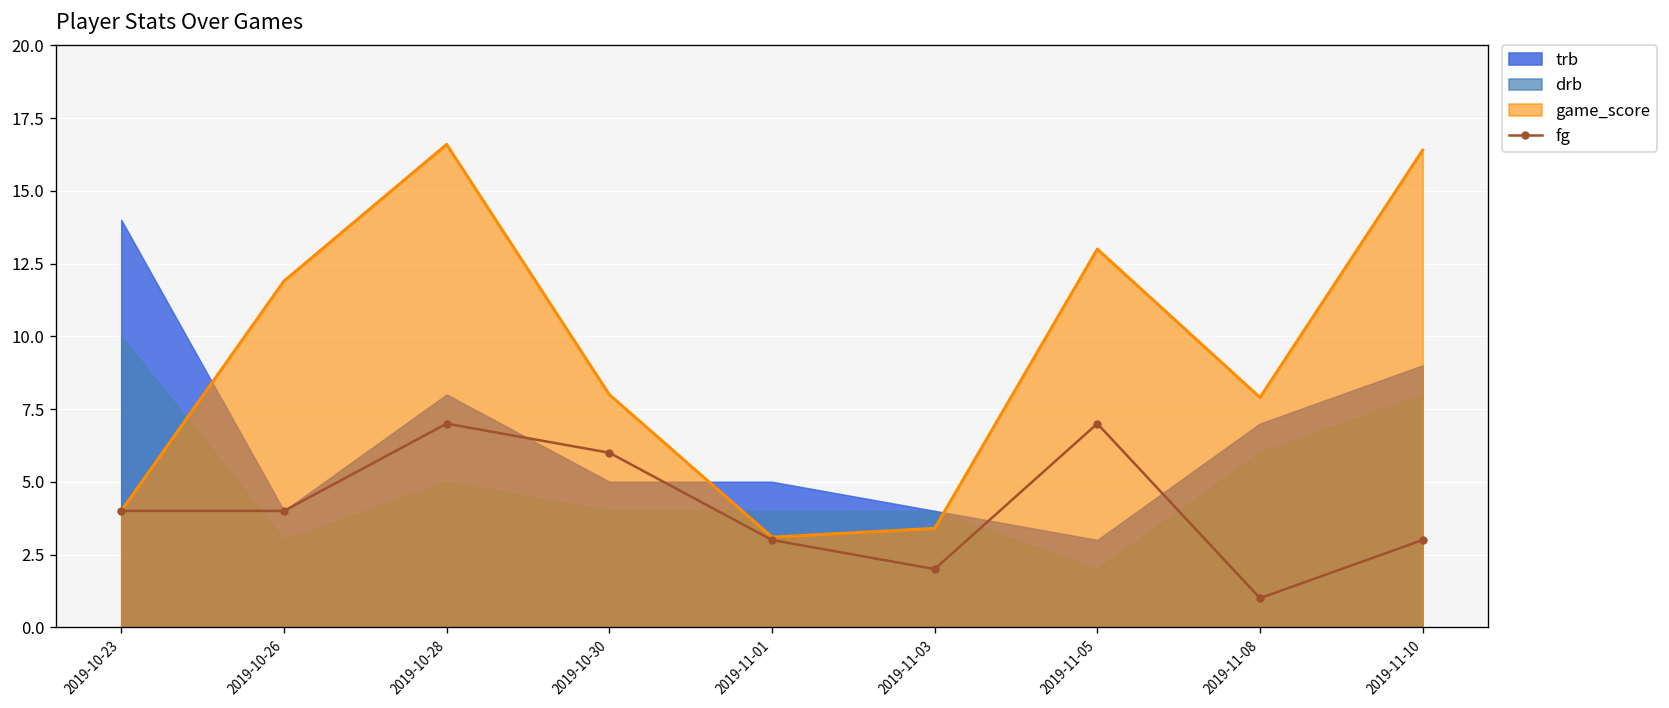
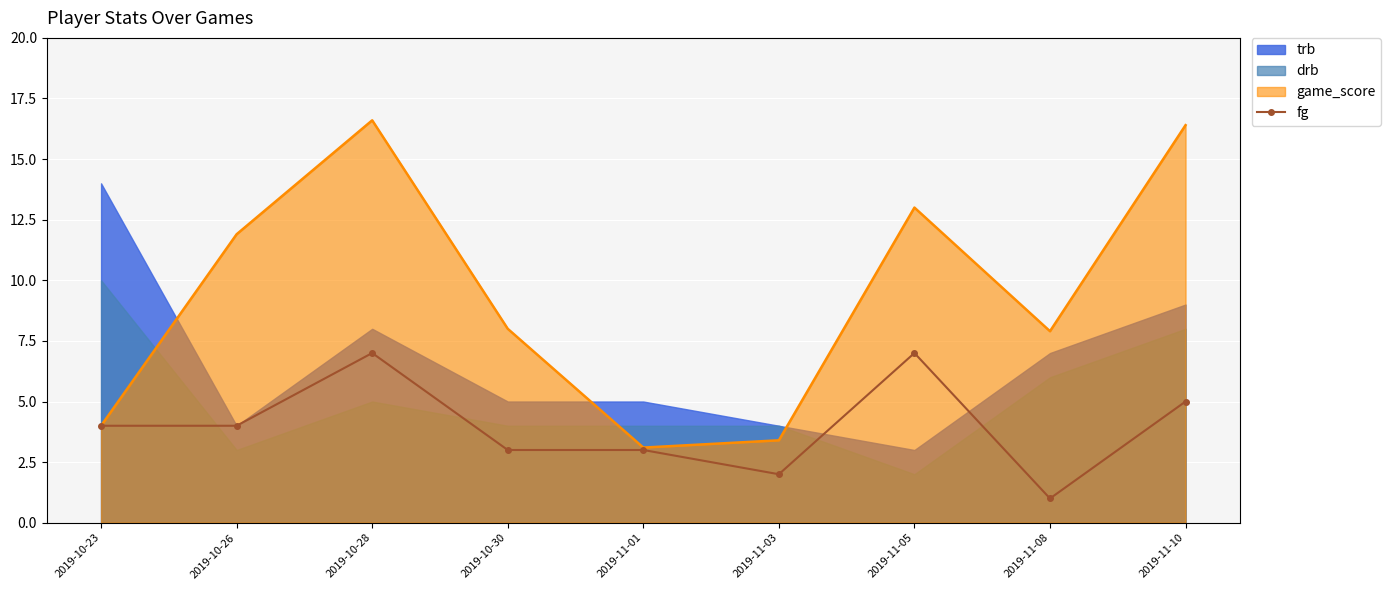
fg, 2019-10-30: 6 -> 3
fg, 2019-11-10: 3 -> 5
